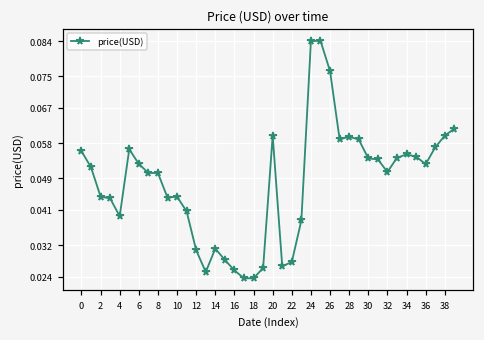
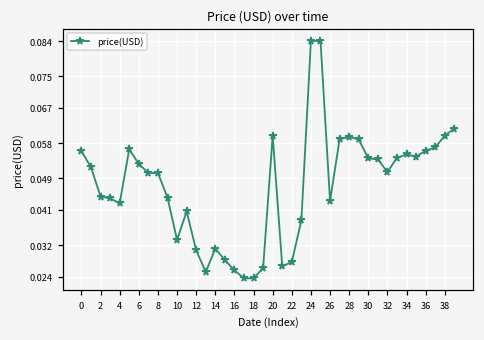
4: 0.039 -> 0.043
10: 0.044 -> 0.033
26: 0.076 -> 0.043
36: 0.053 -> 0.056
